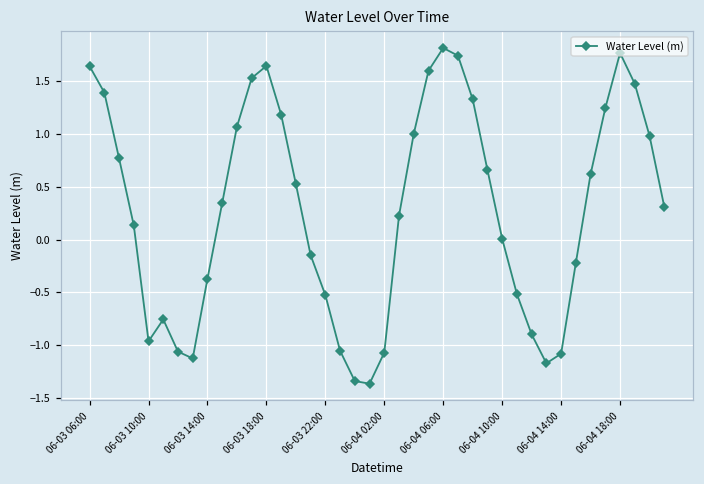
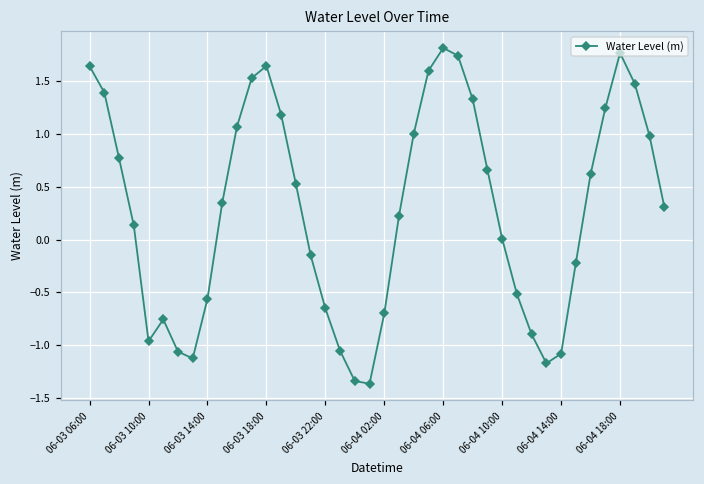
06-03 14:00: -0.4 -> -0.6
06-03 22:00: -0.5 -> -0.7
06-04 02:00: -1.1 -> -0.7
